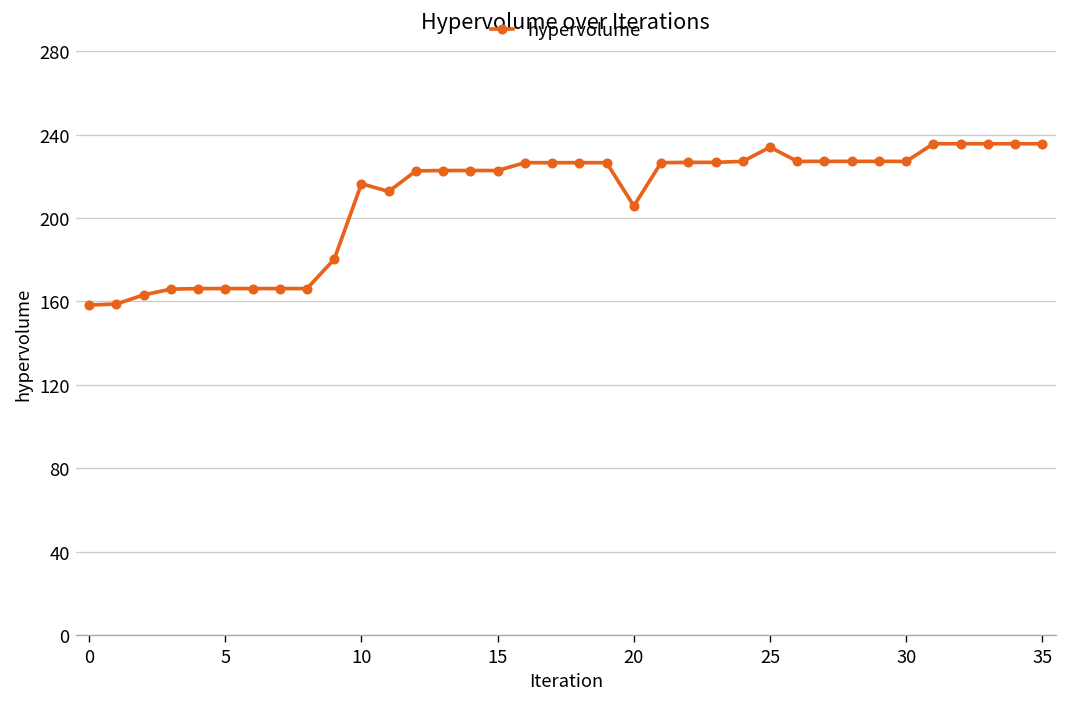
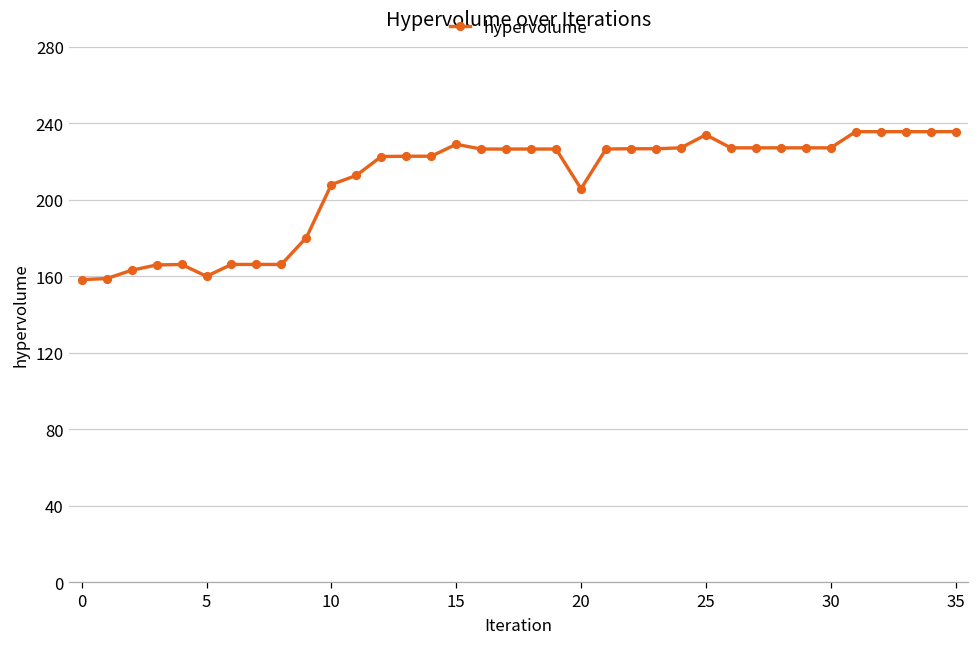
5: 166 -> 160
10: 216 -> 208
15: 223 -> 229
